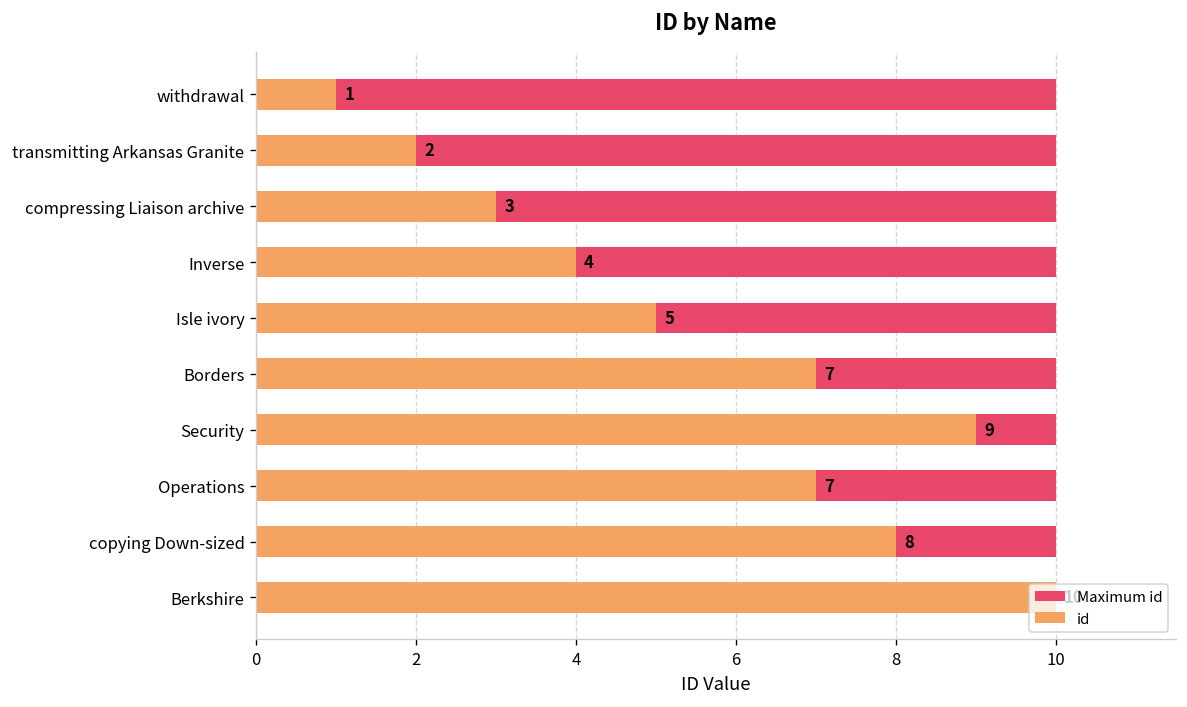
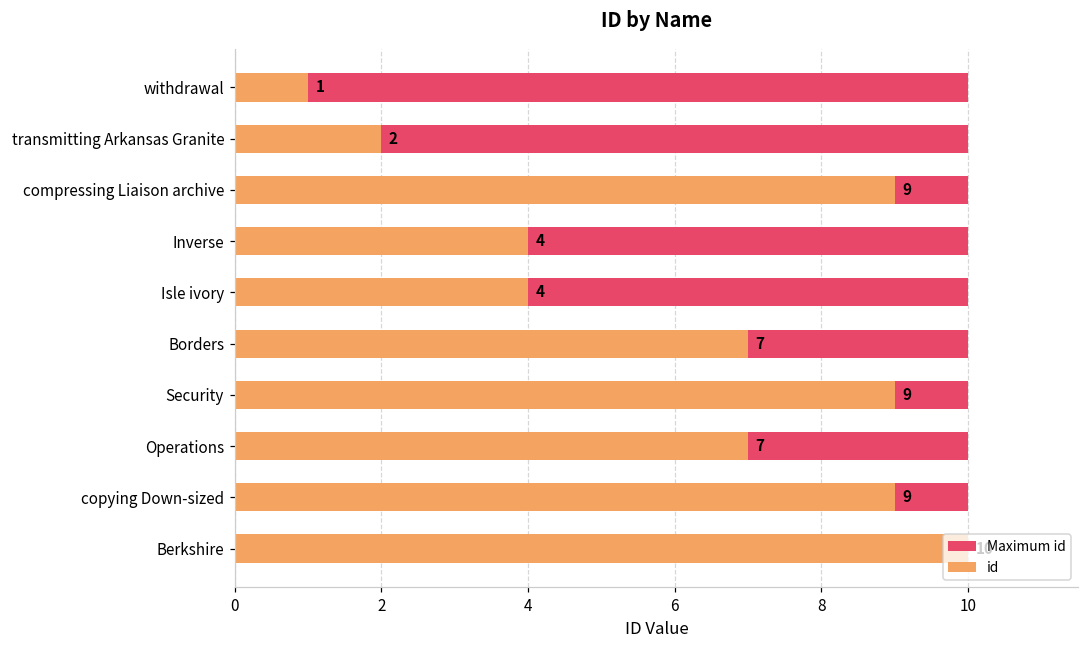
id, compressing Liaison archive: 3 -> 9
id, Isle ivory: 5 -> 4
id, copying Down-sized: 8 -> 9
